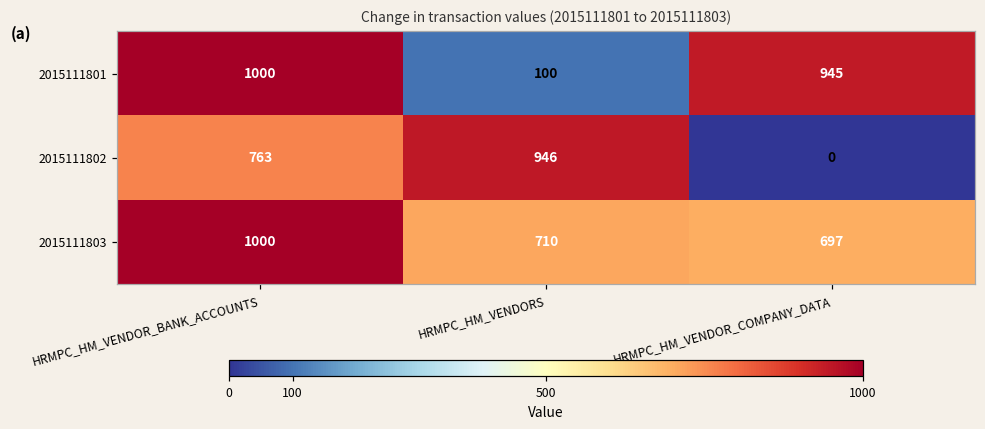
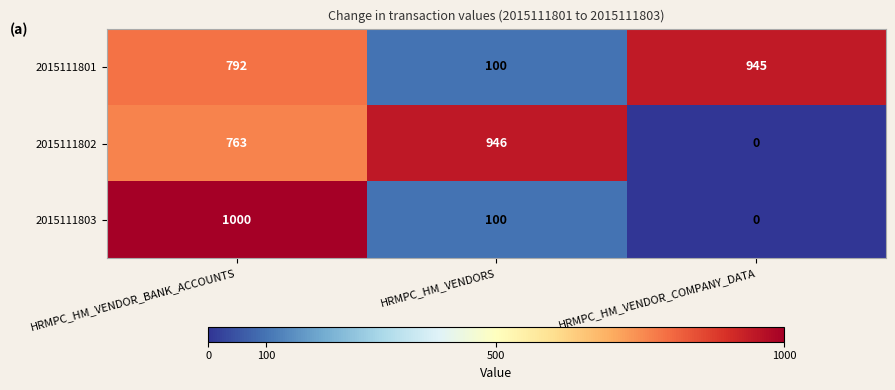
2015111801, HRMPC_HM_VENDOR_BANK_ACCOUNTS: 1000 -> 792
2015111803, HRMPC_HM_VENDORS: 710 -> 100
2015111803, HRMPC_HM_VENDOR_COMPANY_DATA: 697 -> 0
